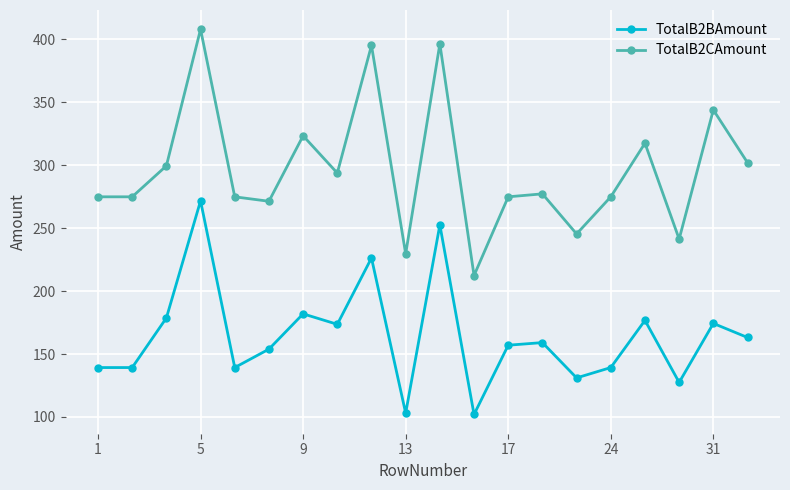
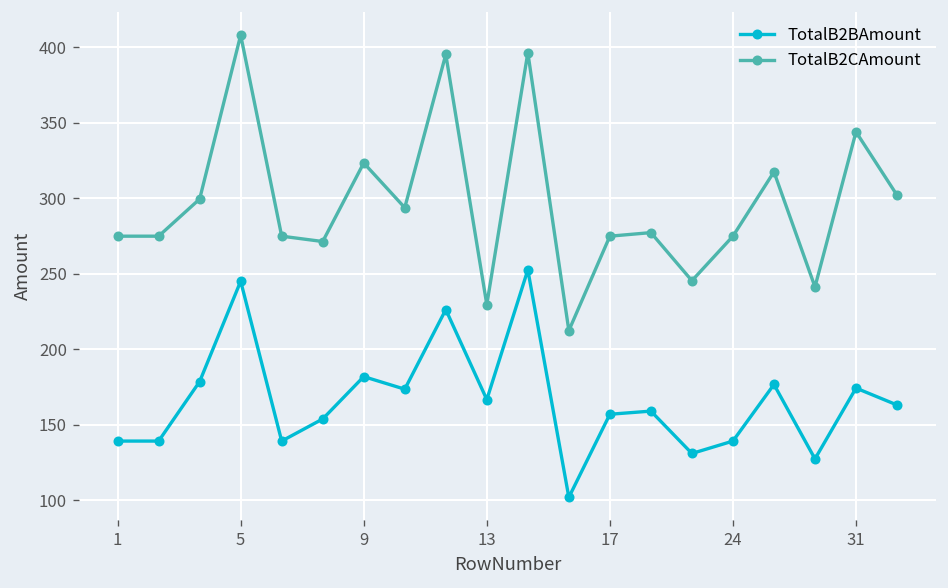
TotalB2BAmount, 5: 272 -> 245
TotalB2BAmount, 13: 103 -> 167
